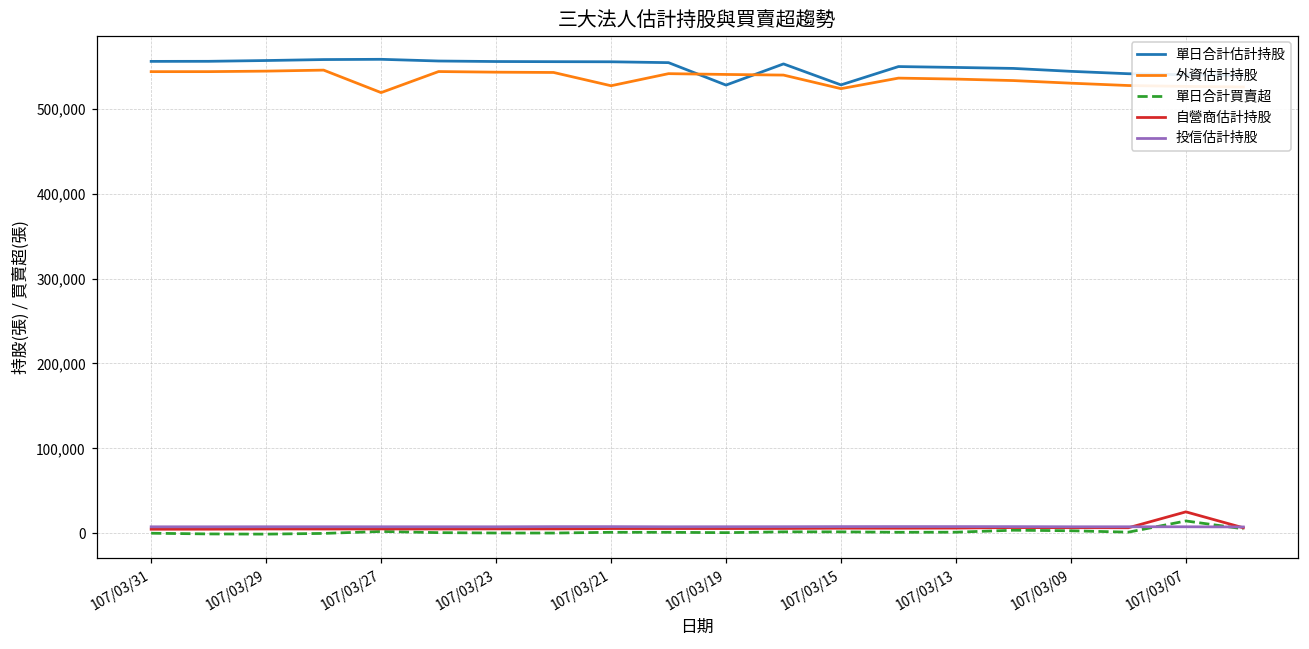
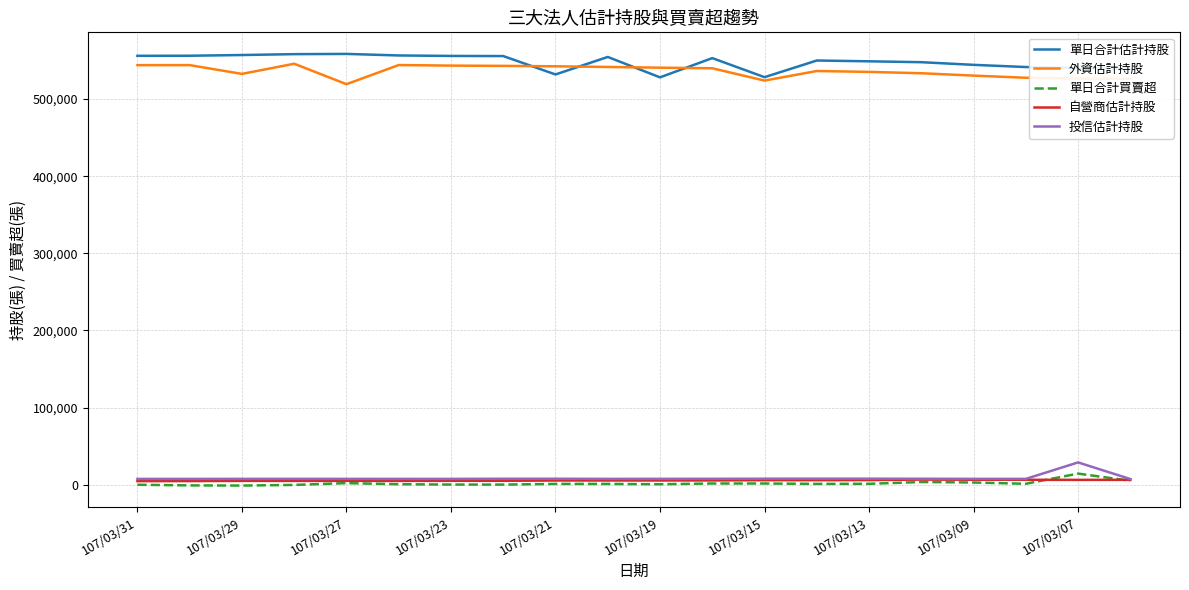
外資估計持股, 107/03/29: 540,000 -> 530,000
單日合計估計持股, 107/03/21: 560,000 -> 530,000
外資估計持股, 107/03/21: 530,000 -> 540,000
自營商估計持股, 107/03/07: 30,000 -> 10,000
投信估計持股, 107/03/07: 10,000 -> 30,000
